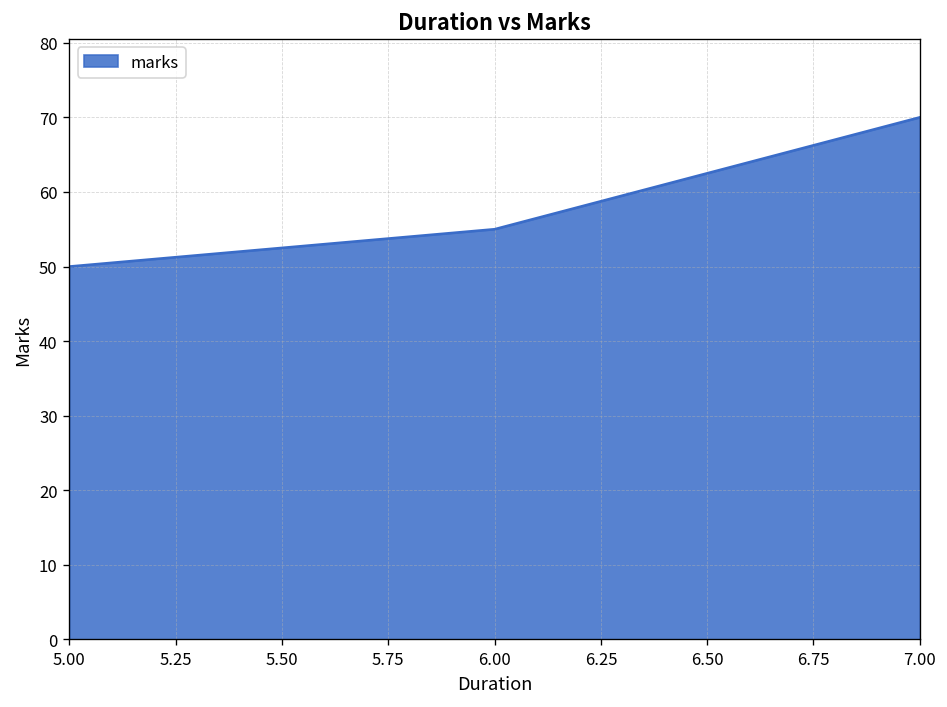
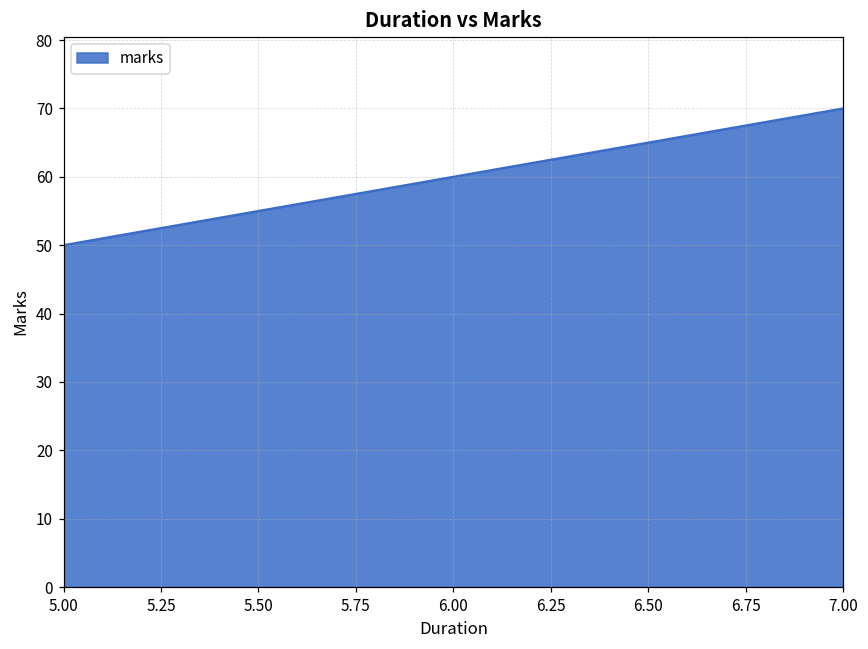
6.00: 55 -> 60
